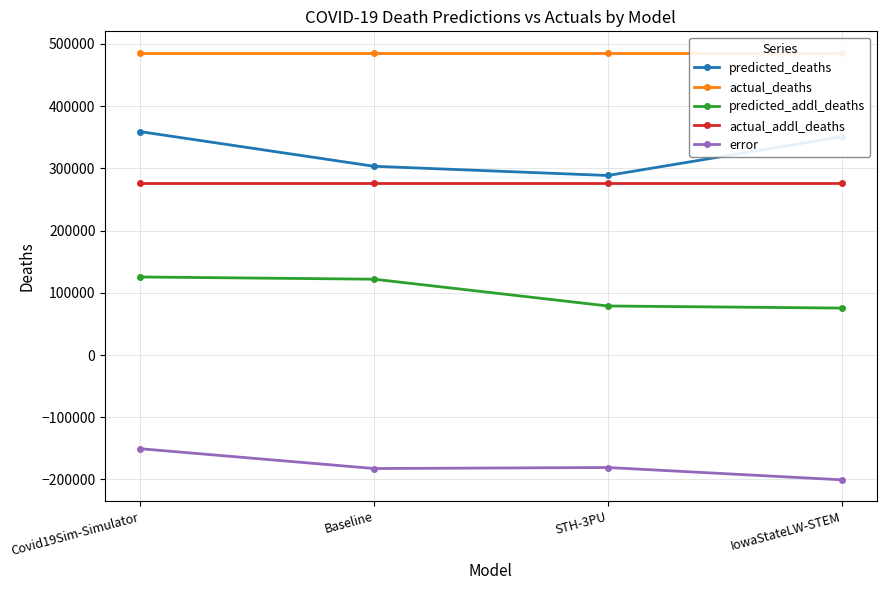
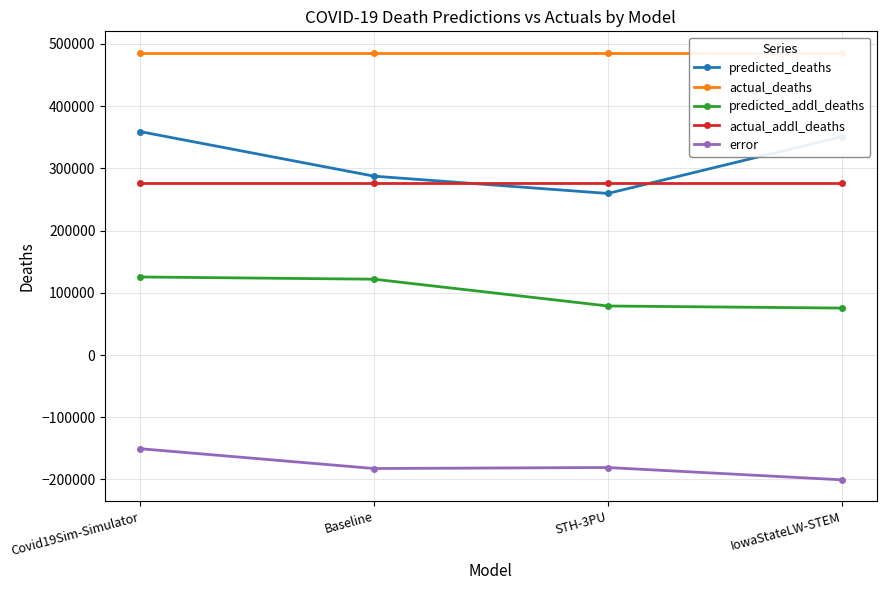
predicted_deaths, Baseline: 300000 -> 290000
predicted_deaths, STH-3PU: 290000 -> 260000
